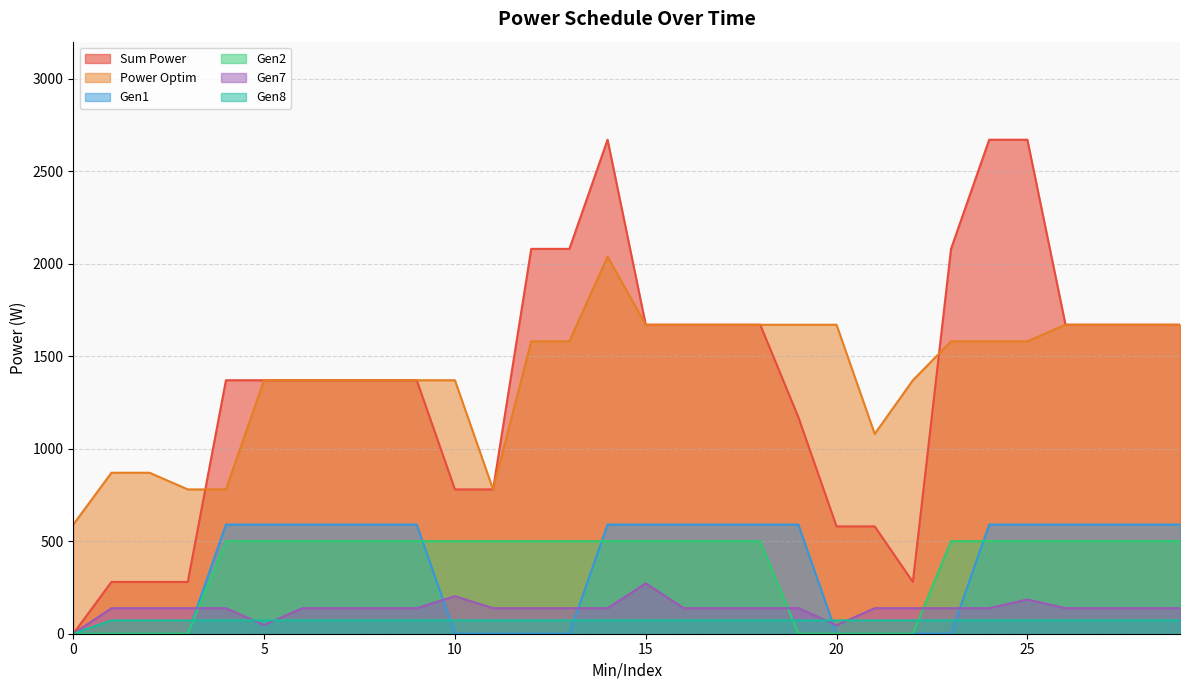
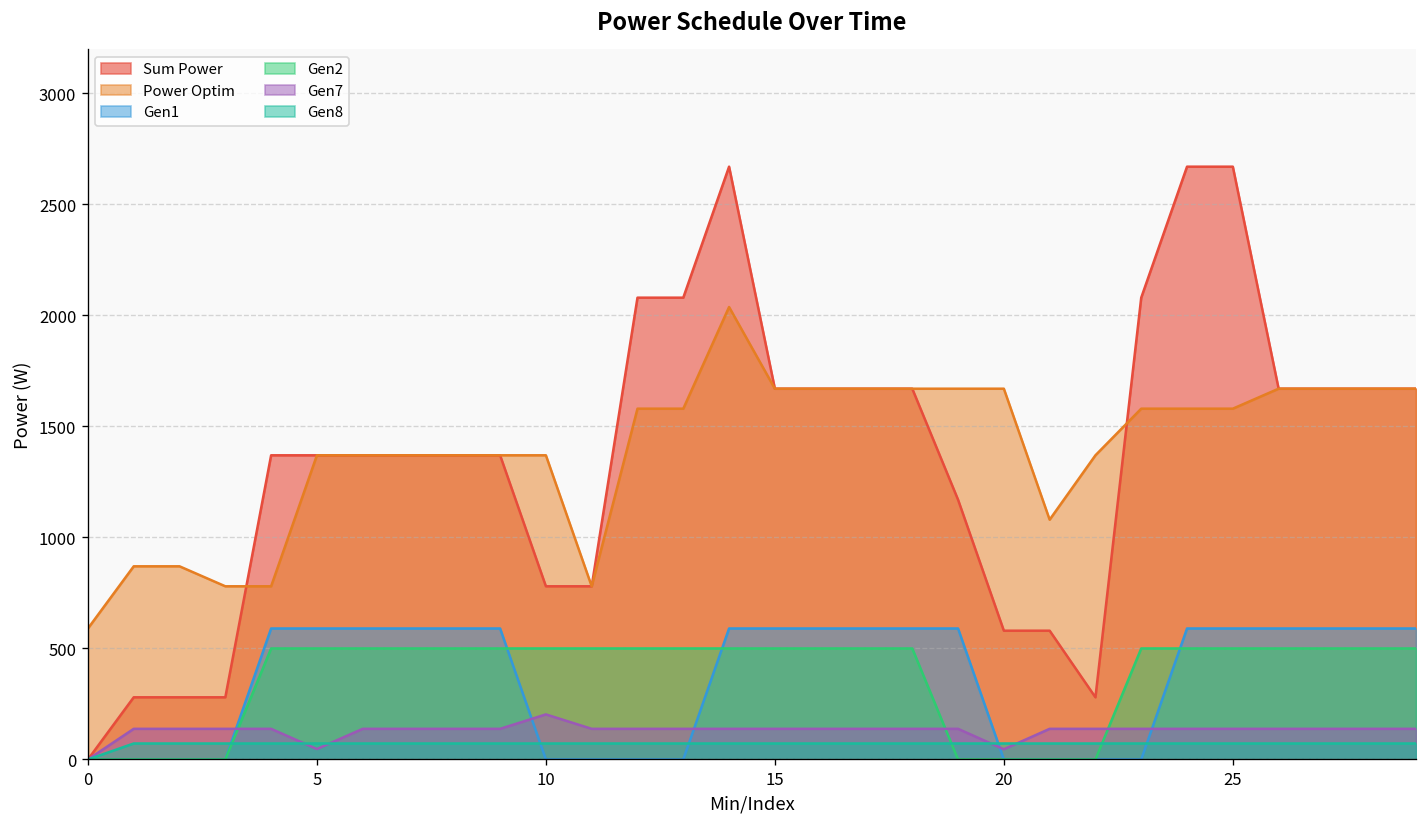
Gen7, 15: 270 -> 140
Gen7, 25: 190 -> 140
